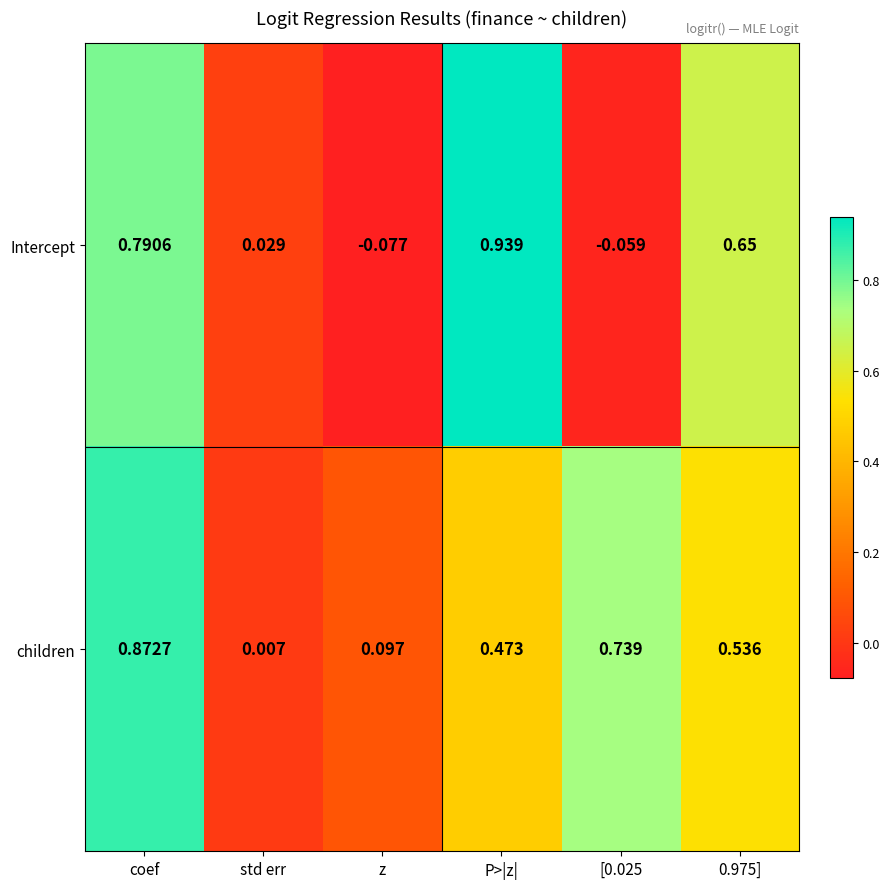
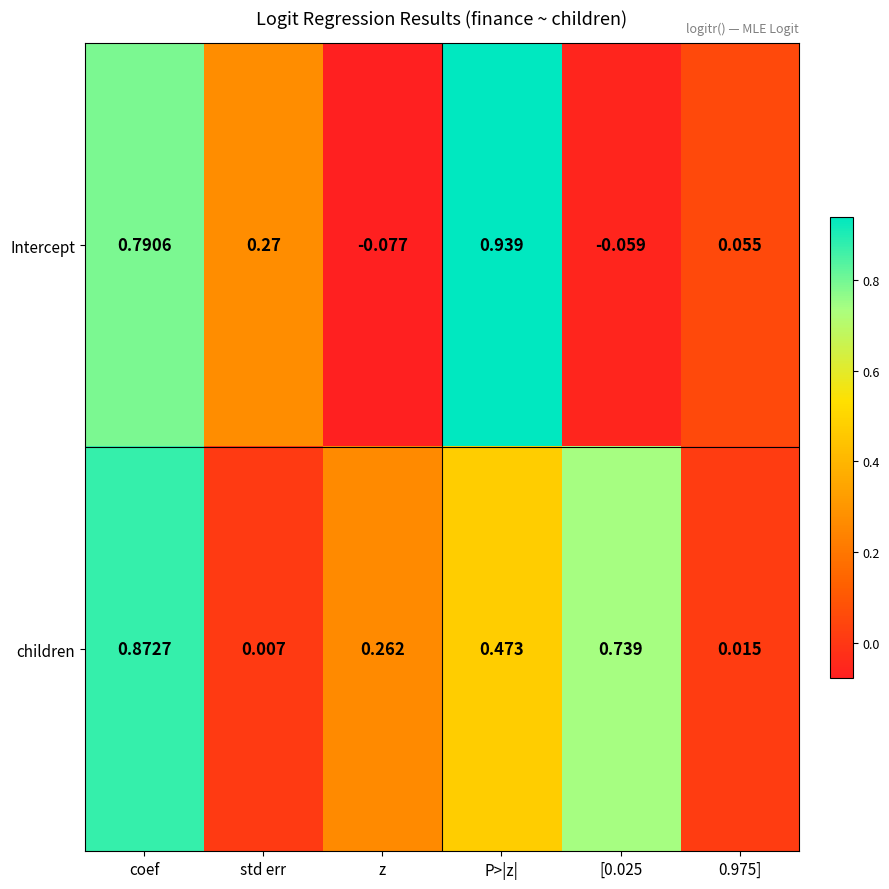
Intercept, std err: 0.029 -> 0.27
Intercept, 0.975]: 0.65 -> 0.055
children, z: 0.097 -> 0.262
children, 0.975]: 0.536 -> 0.015
